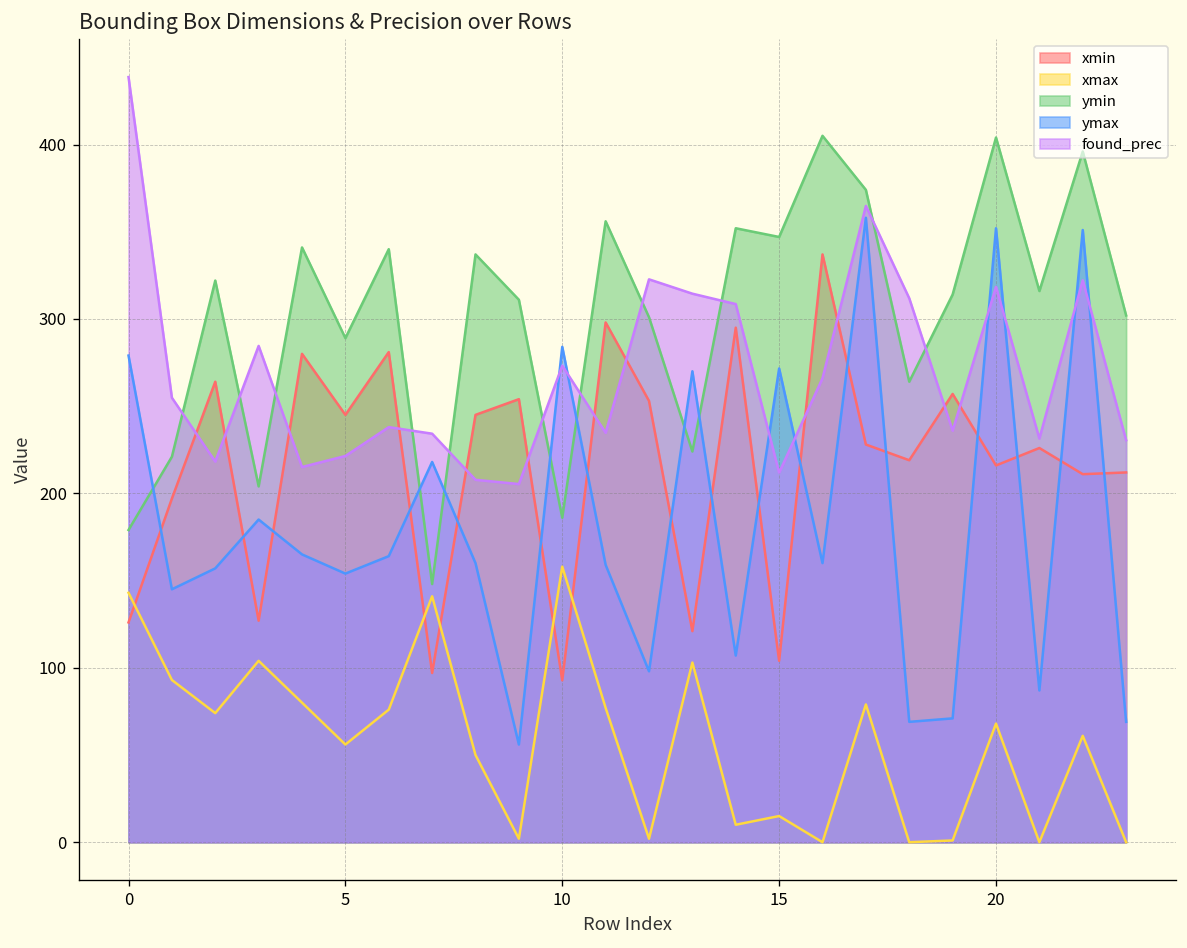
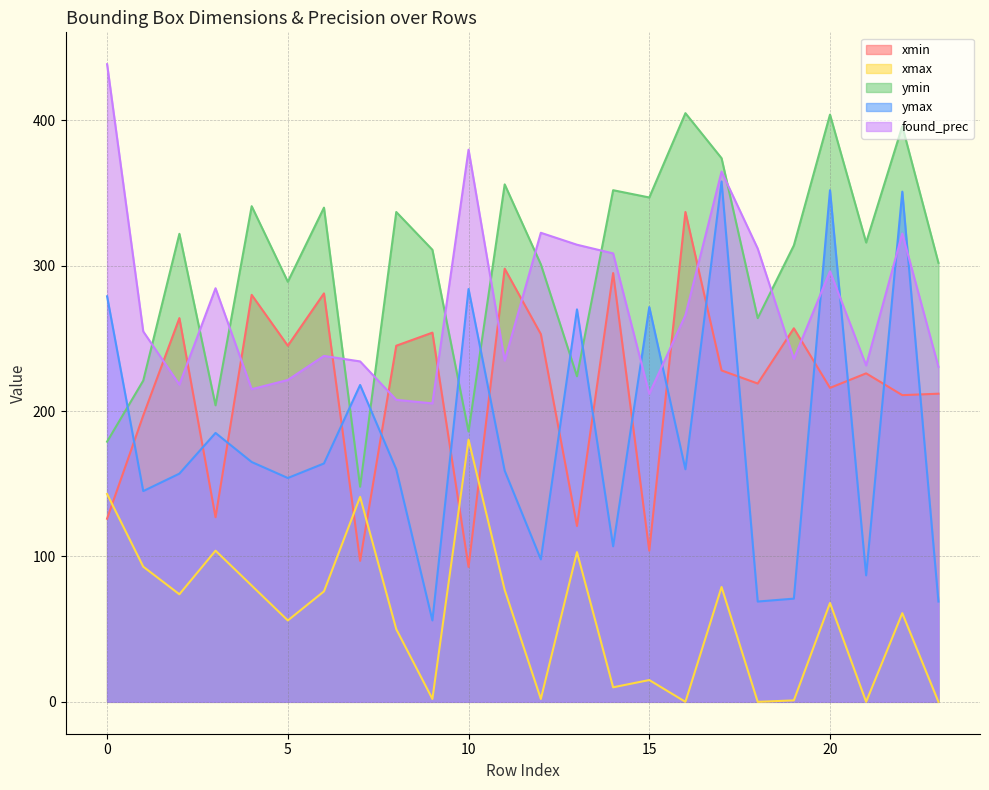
xmax, 10: 158 -> 180
found_prec, 10: 273 -> 380
found_prec, 20: 318 -> 296
